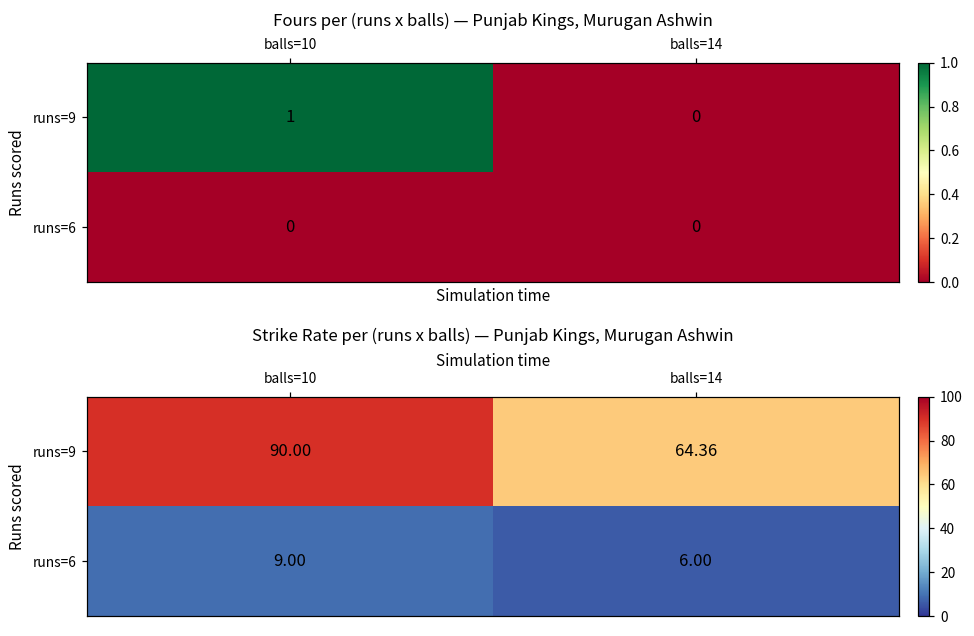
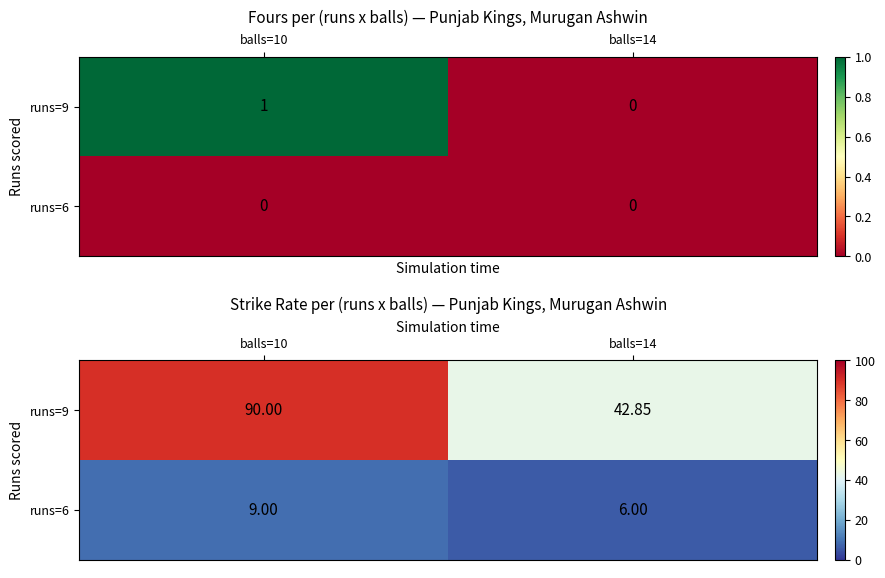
Strike Rate per (runs x balls) — Punjab Kings, Murugan Ashwin, runs=9, balls=14: 64.36 -> 42.85
